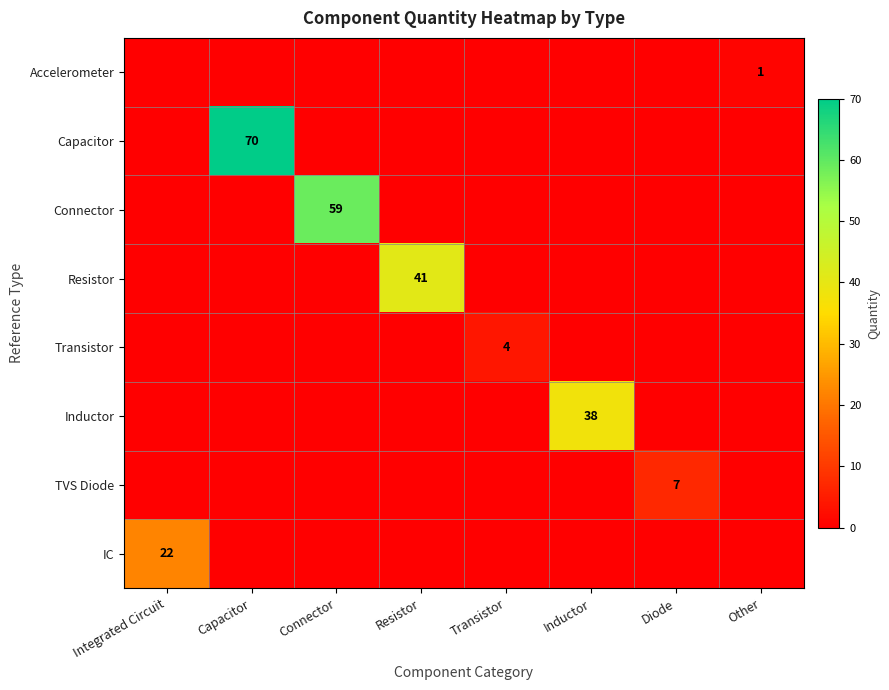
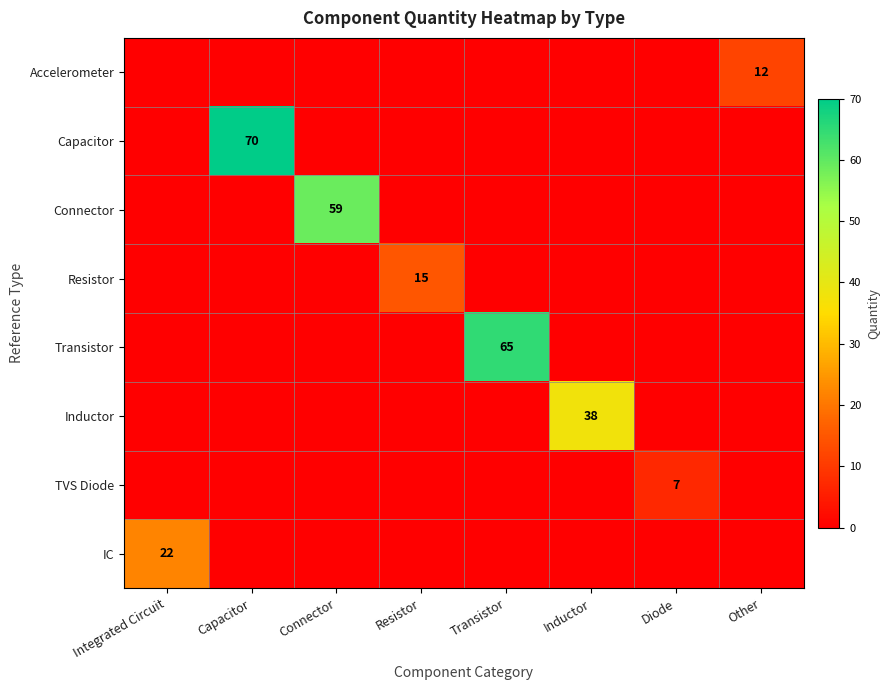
Accelerometer, Other: 1 -> 12
Resistor, Resistor: 41 -> 15
Transistor, Transistor: 4 -> 65
